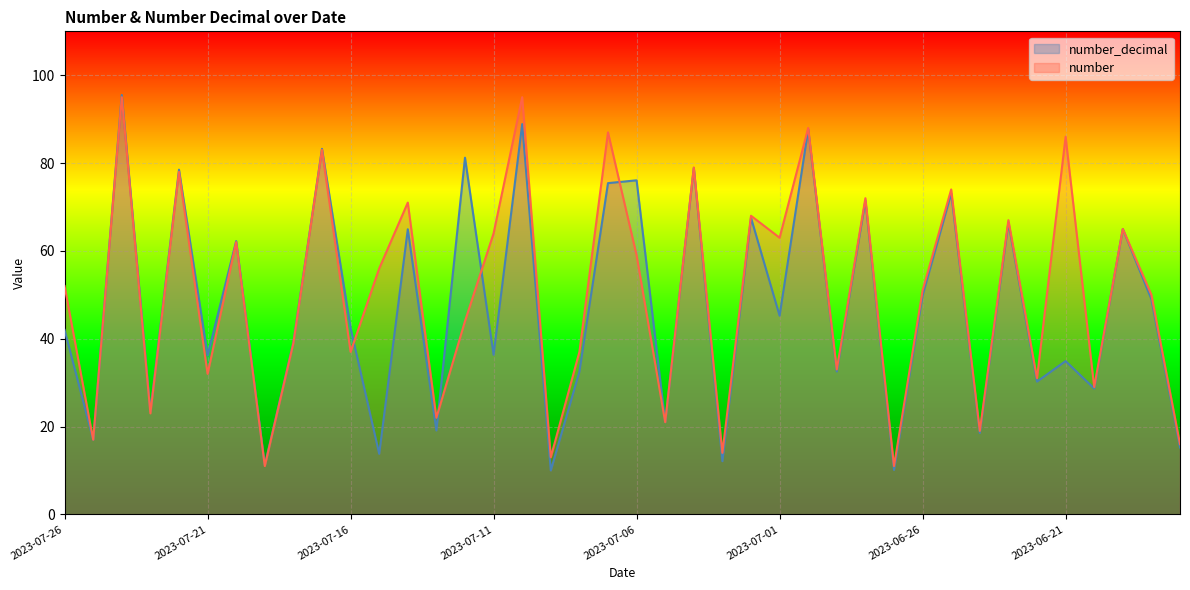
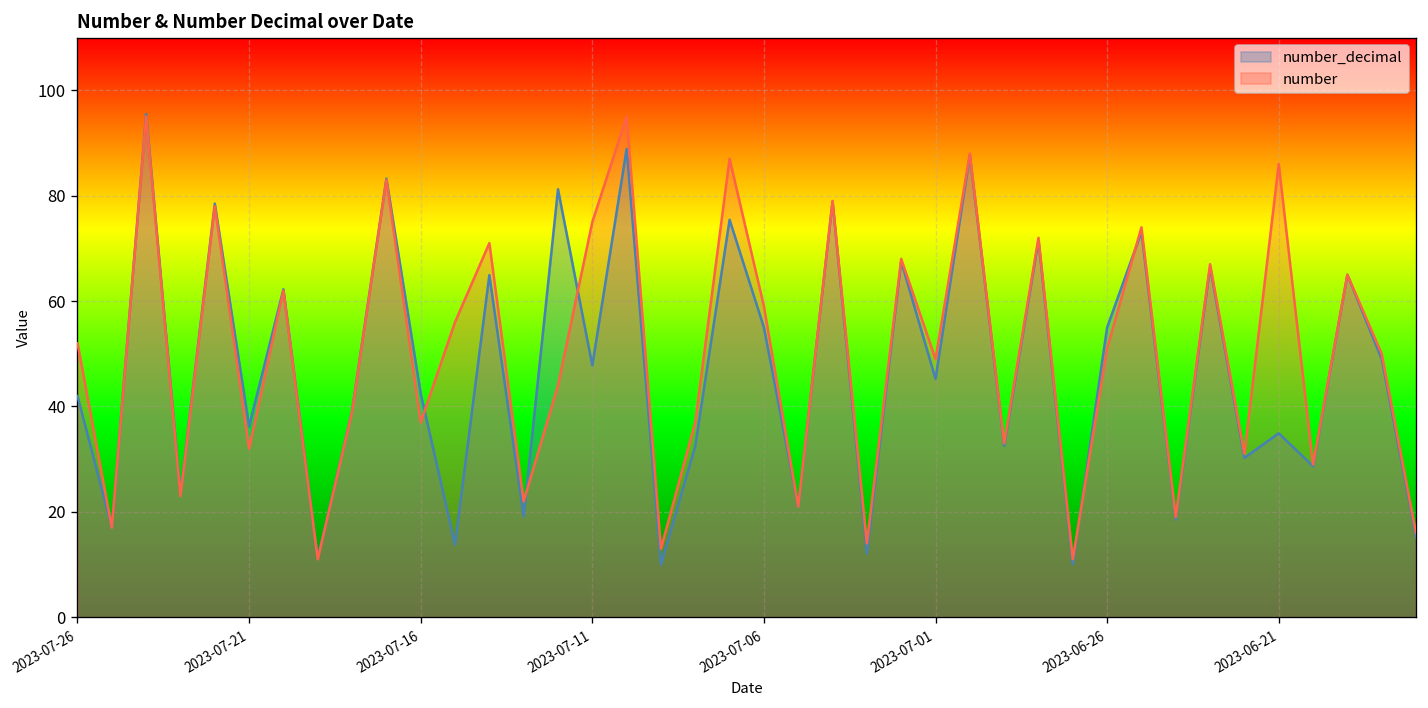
number_decimal, 2023-07-11: 36 -> 48
number, 2023-07-11: 64 -> 75
number_decimal, 2023-07-06: 76 -> 55
number, 2023-07-01: 63 -> 49
number_decimal, 2023-06-26: 50 -> 55
